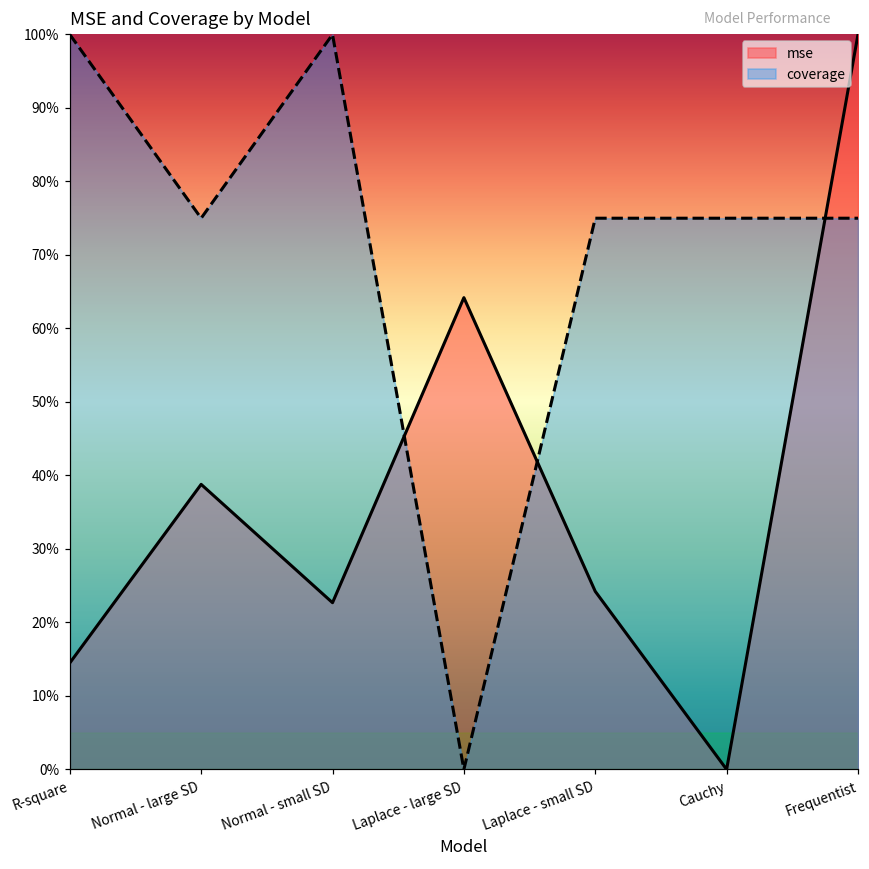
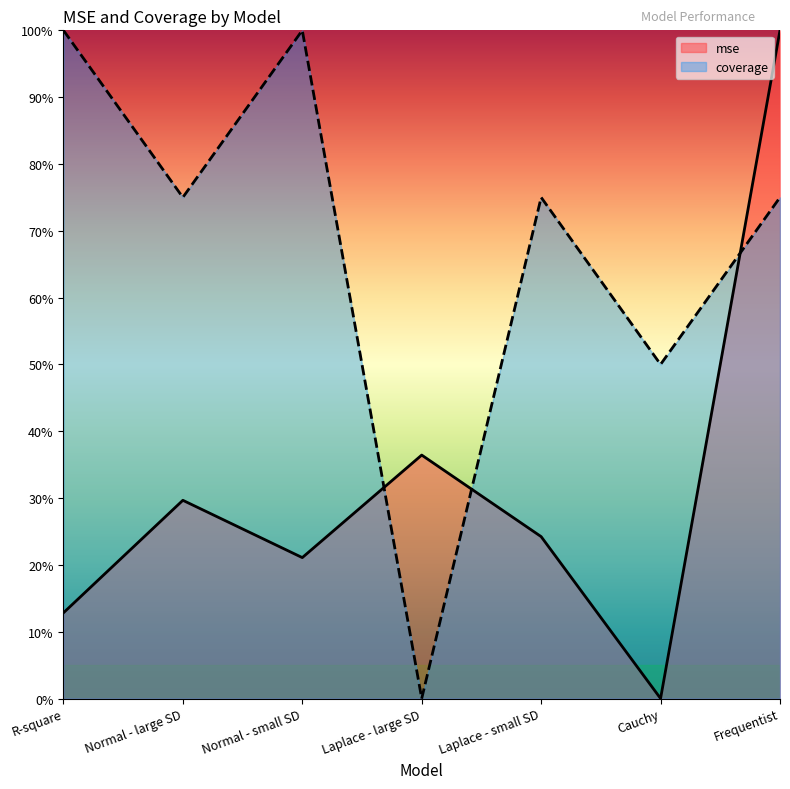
mse, R-square: 14% -> 13%
mse, Normal - large SD: 39% -> 30%
mse, Normal - small SD: 23% -> 21%
mse, Laplace - large SD: 64% -> 36%
coverage, Cauchy: 75% -> 50%
